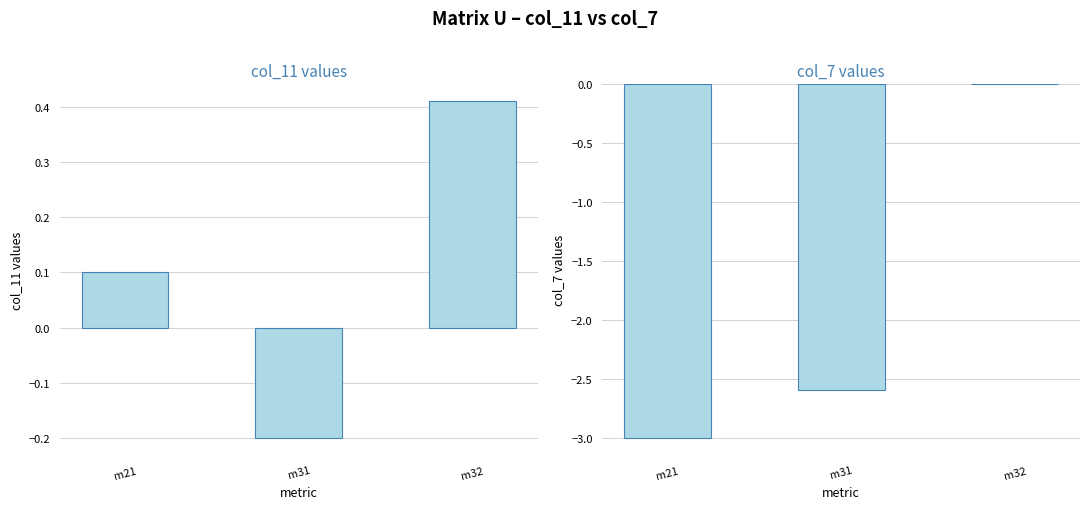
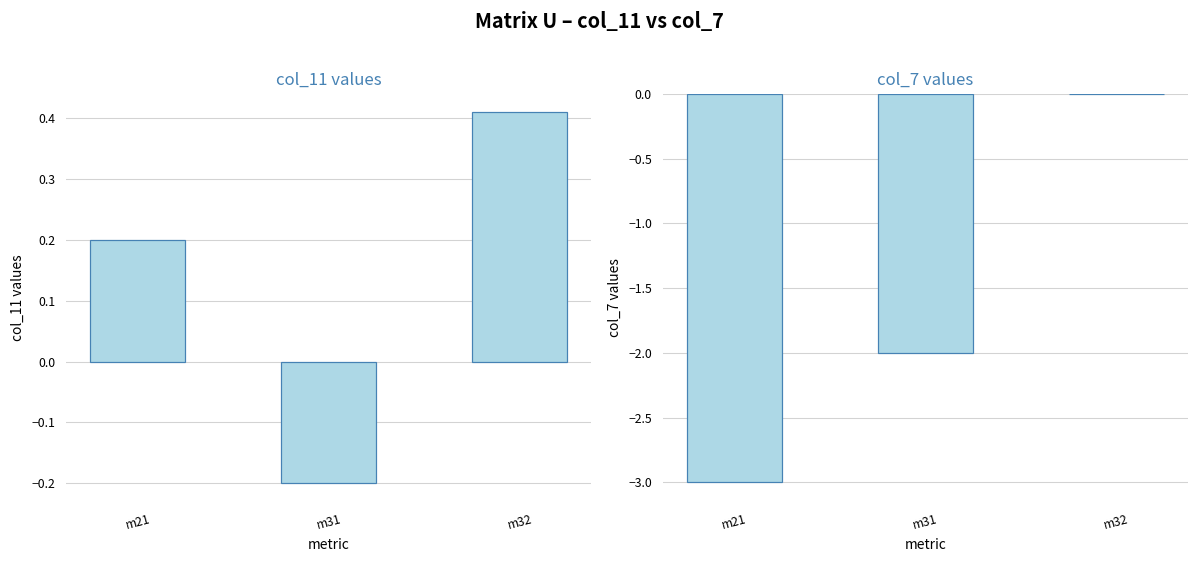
col_11 values, m21: 0.1 -> 0.2
col_7 values, m31: -2.6 -> -2.0
